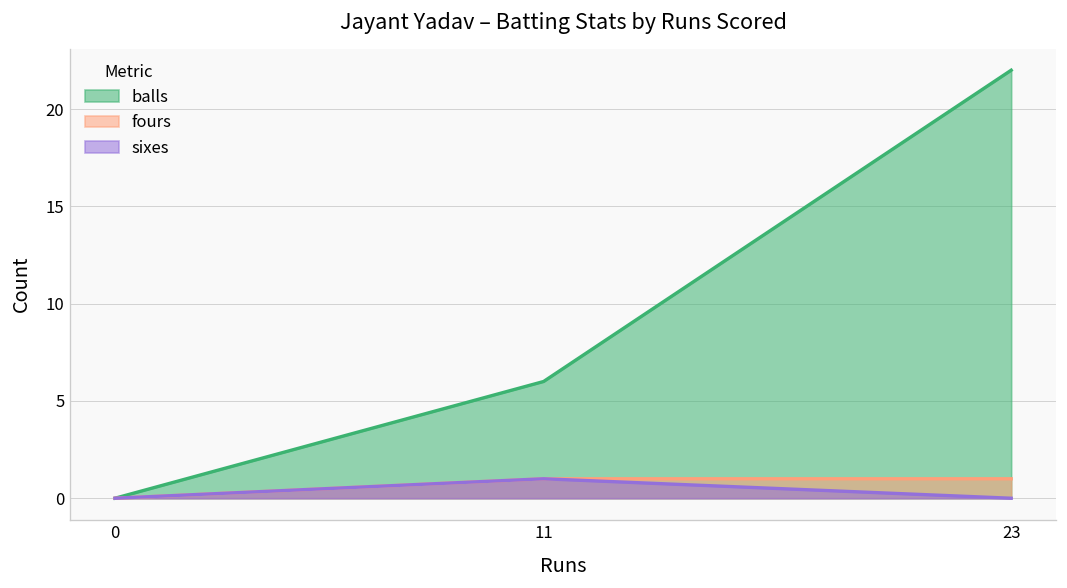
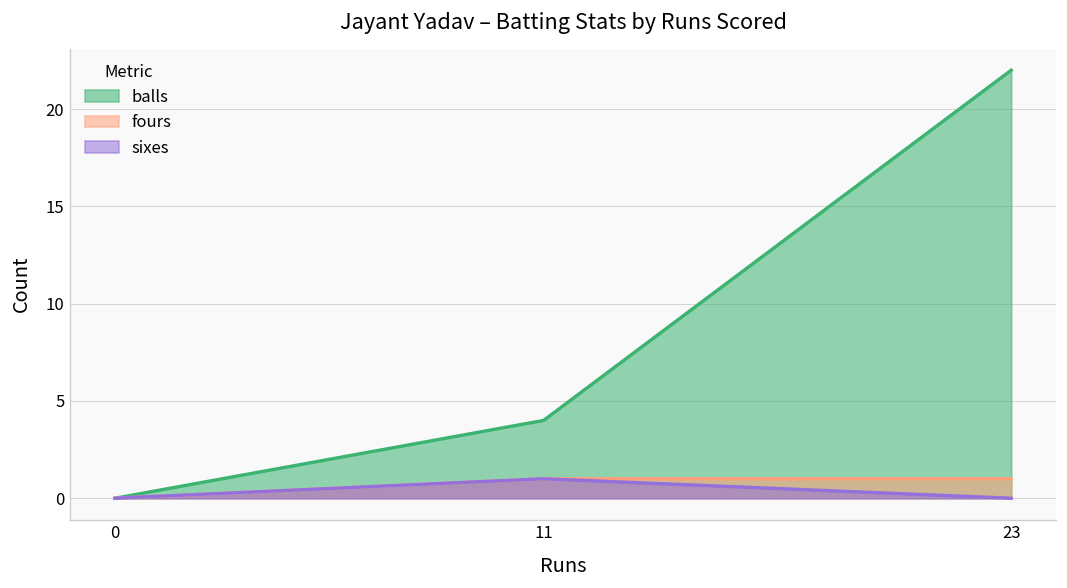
balls, 11: 6 -> 4
